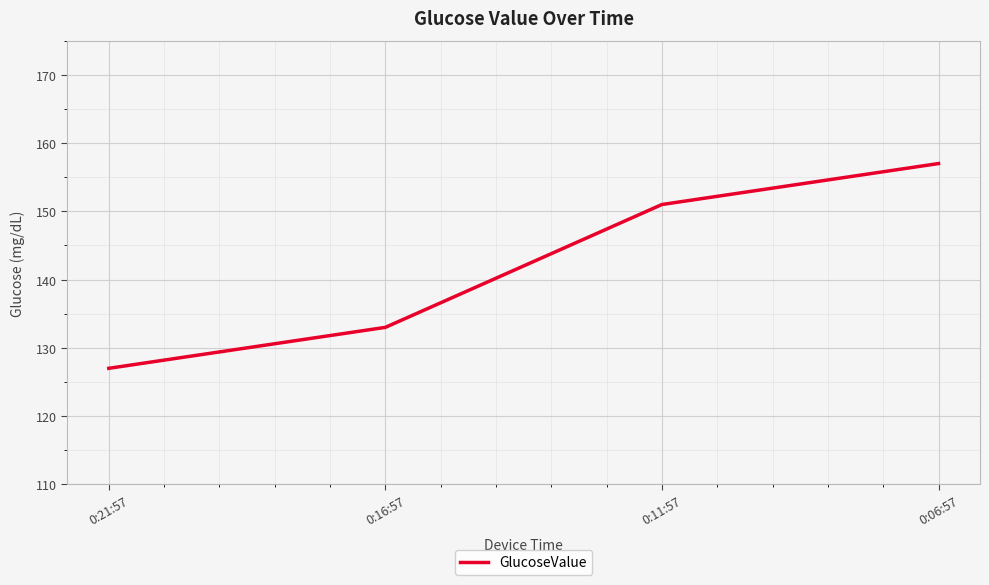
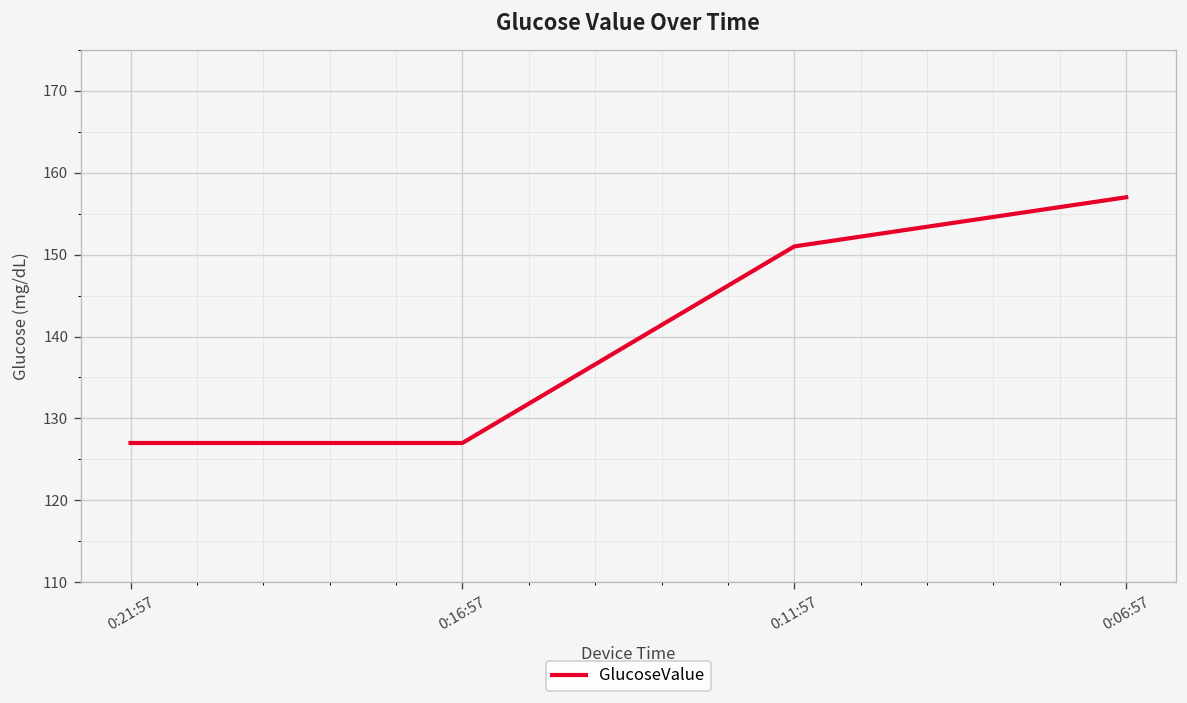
0:16:57: 133 -> 127
